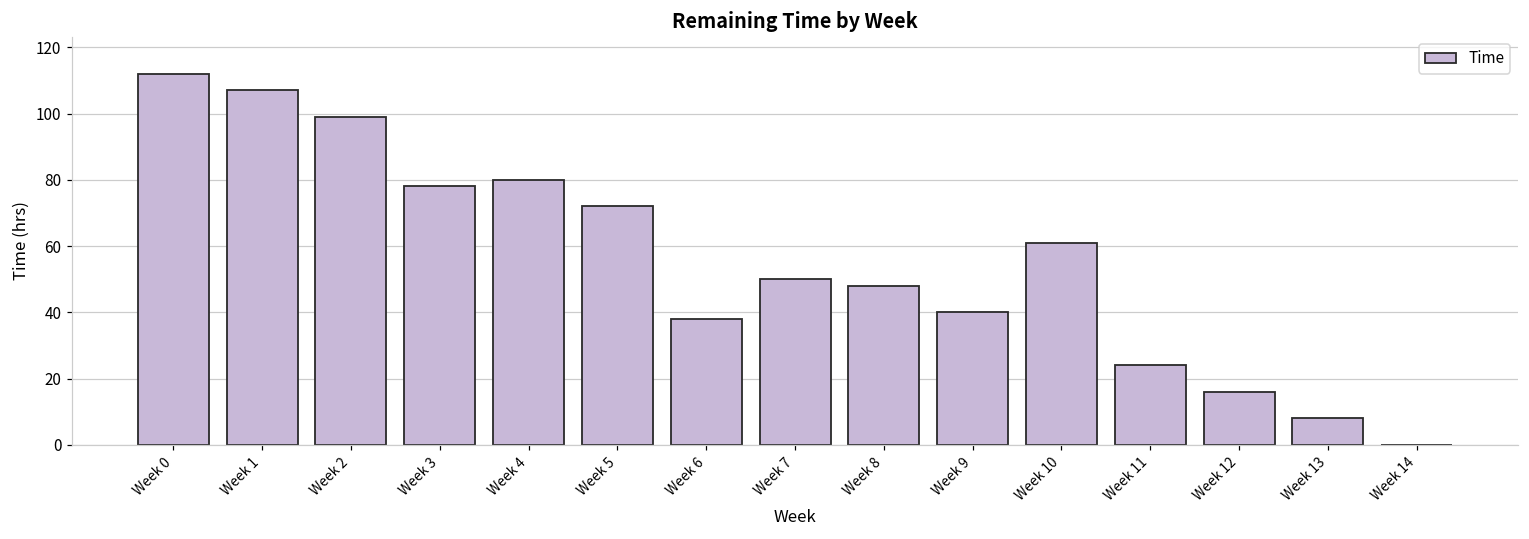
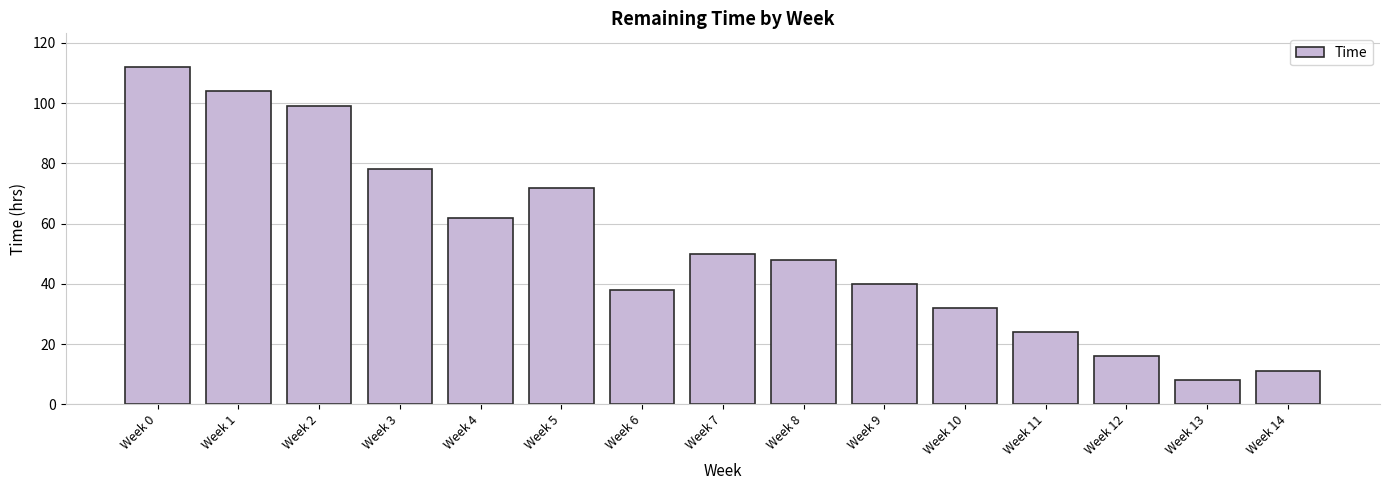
Week 1: 107 -> 104
Week 4: 80 -> 62
Week 10: 61 -> 32
Week 14: 0 -> 11
